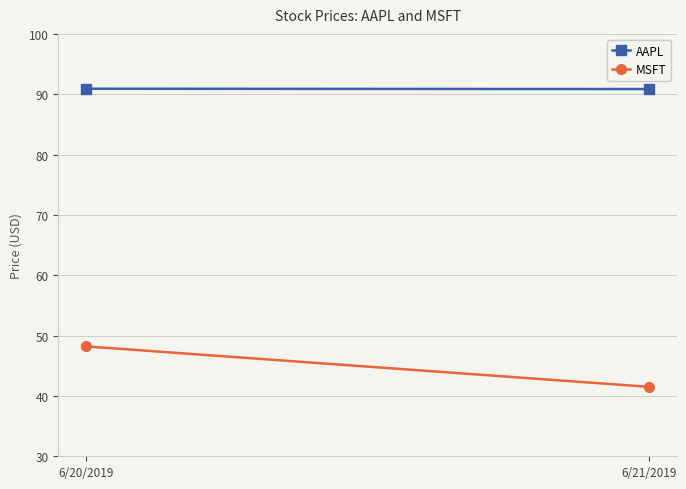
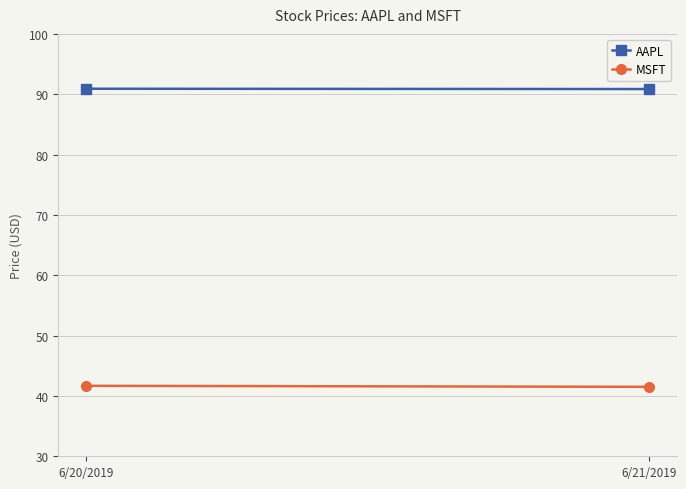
MSFT, 6/20/2019: 48 -> 42
